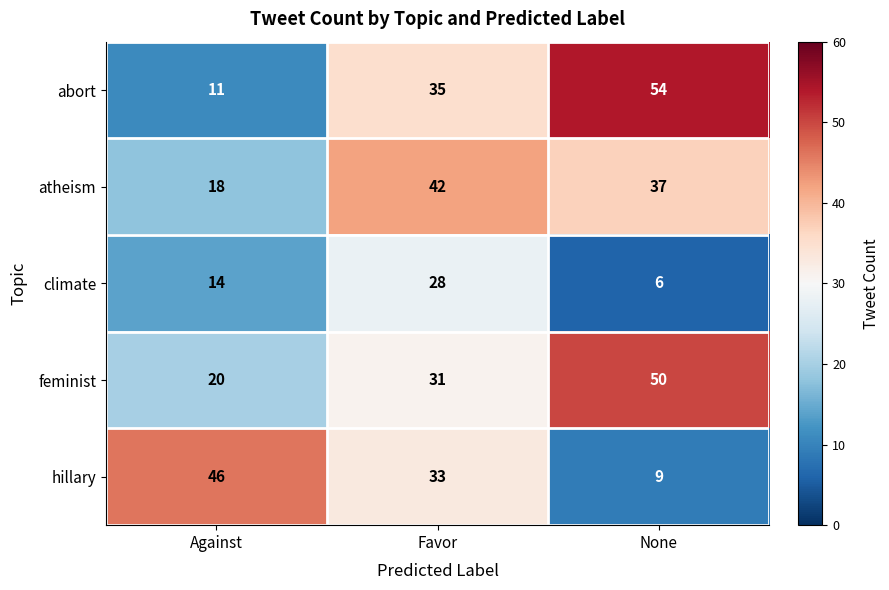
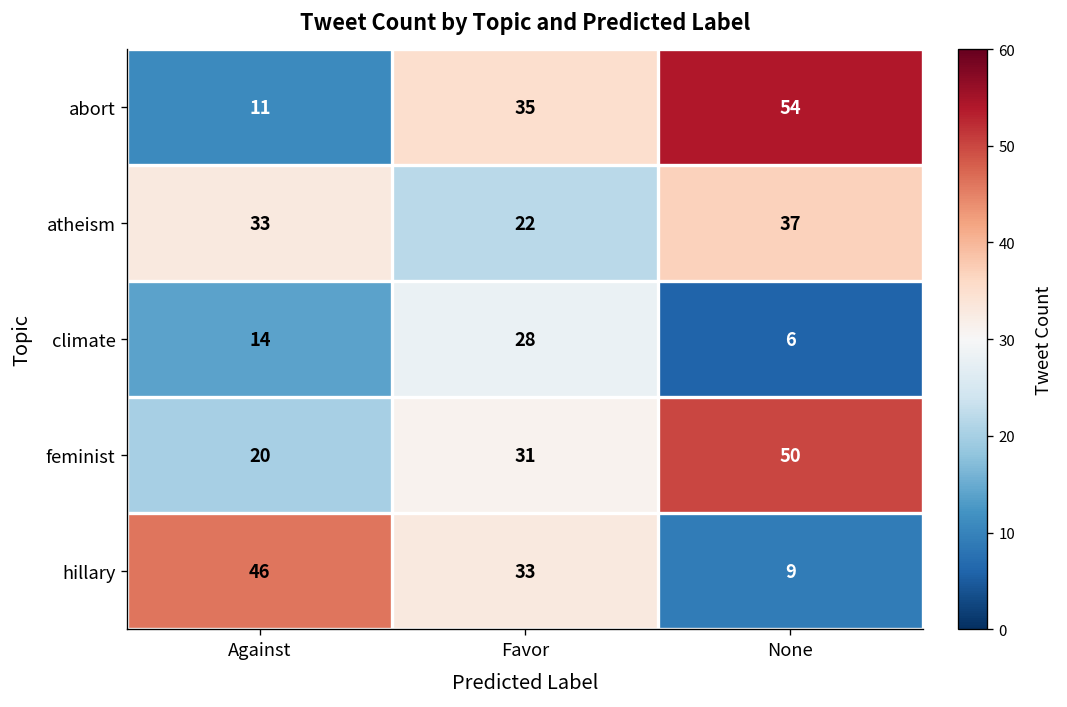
atheism, Against: 18 -> 33
atheism, Favor: 42 -> 22
